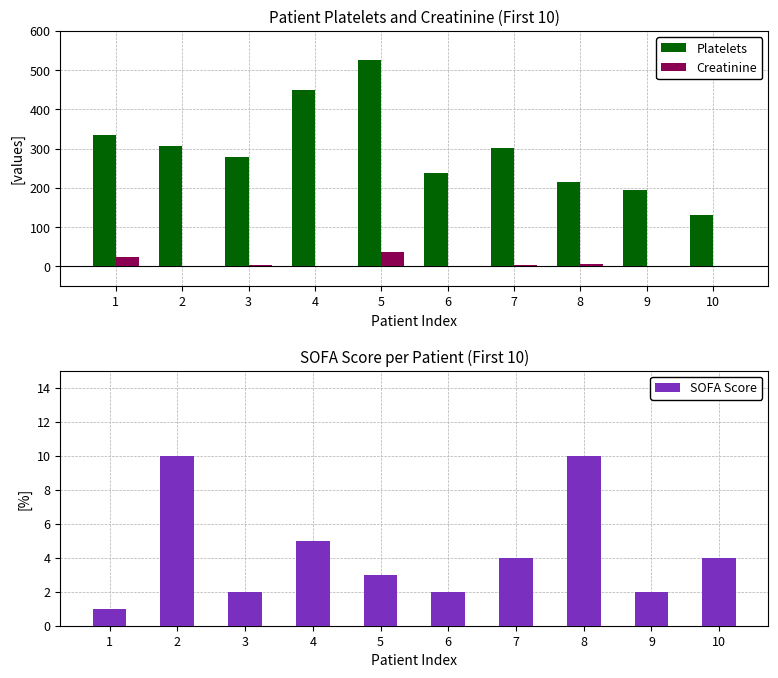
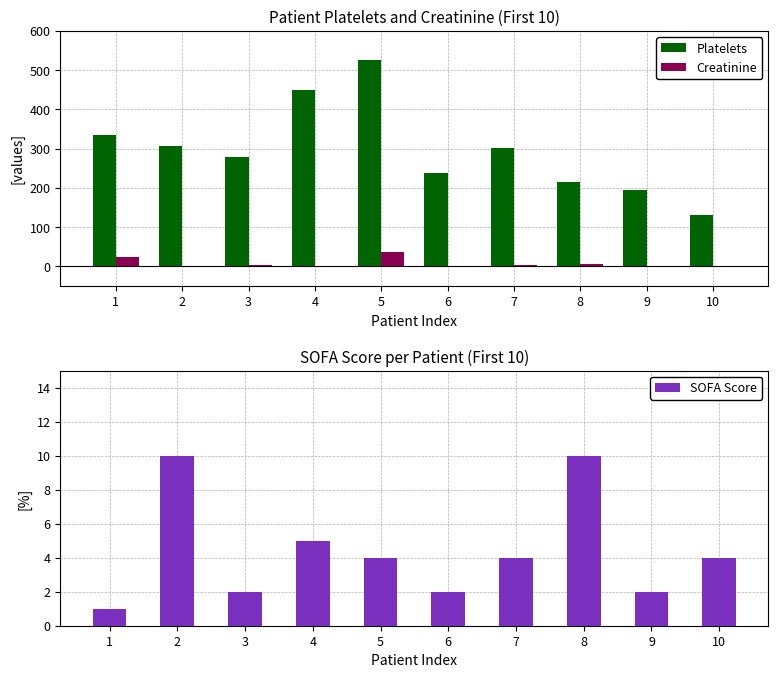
SOFA Score per Patient (First 10), 5: 3 -> 4
